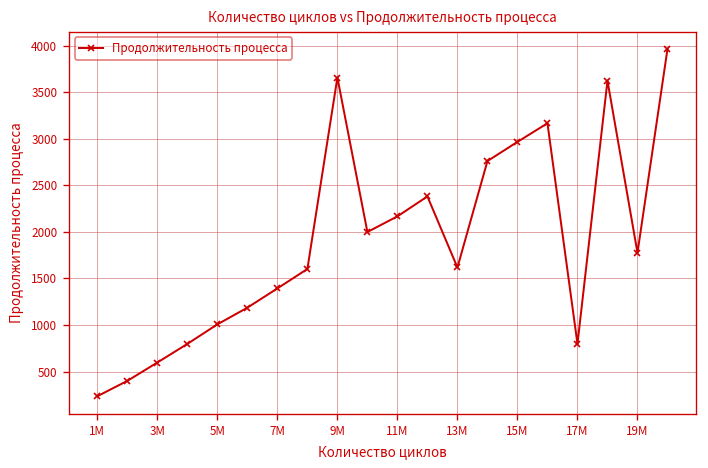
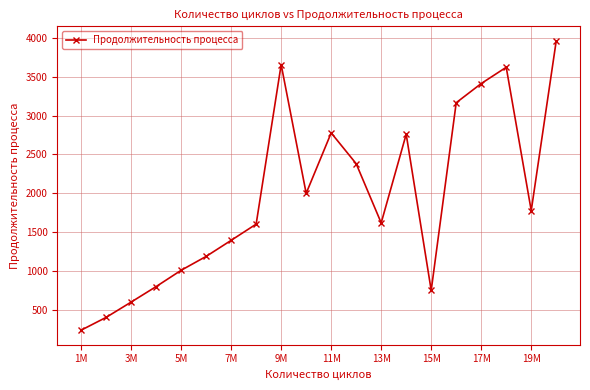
11M: 2200 -> 2800
15M: 3000 -> 700
17M: 800 -> 3400
